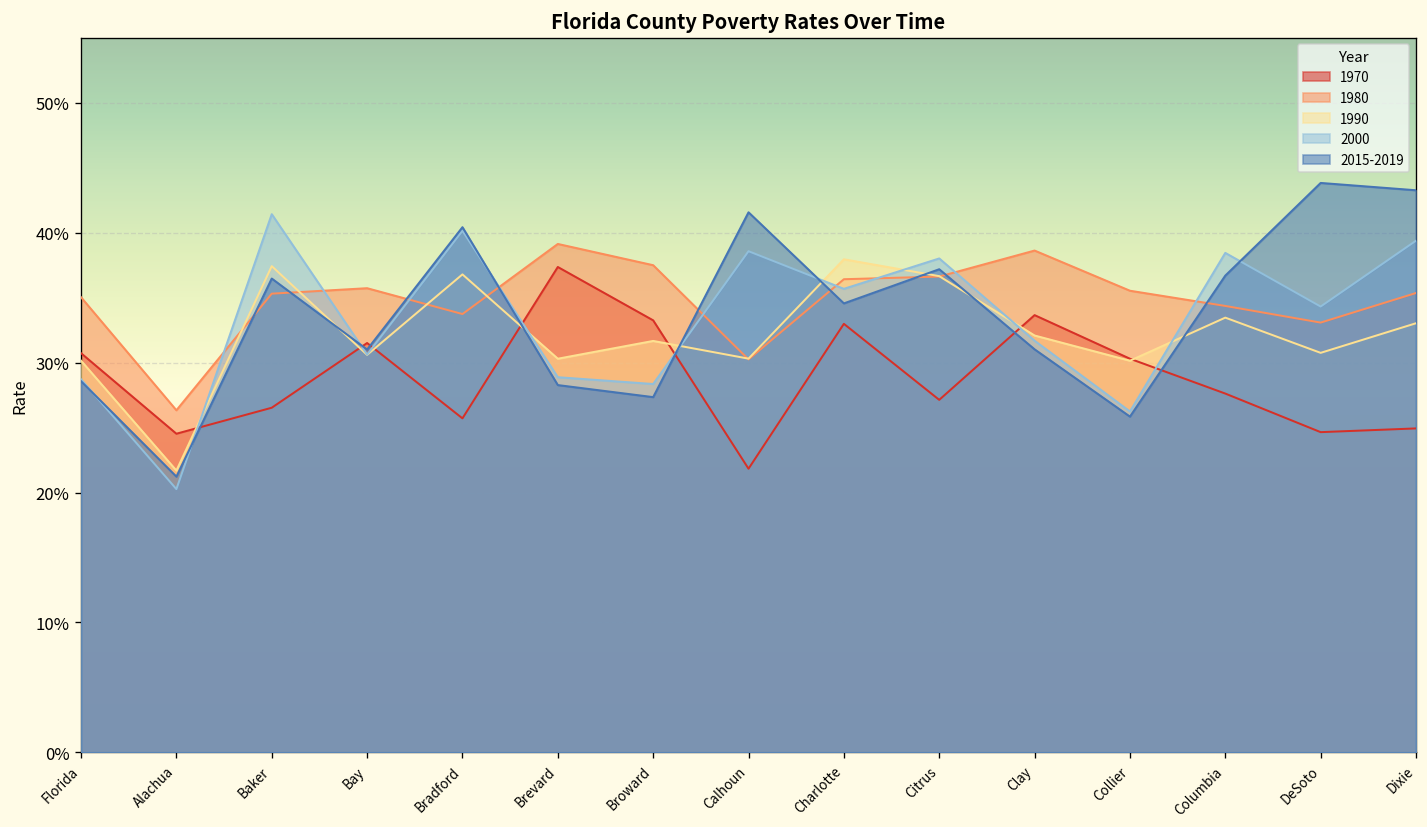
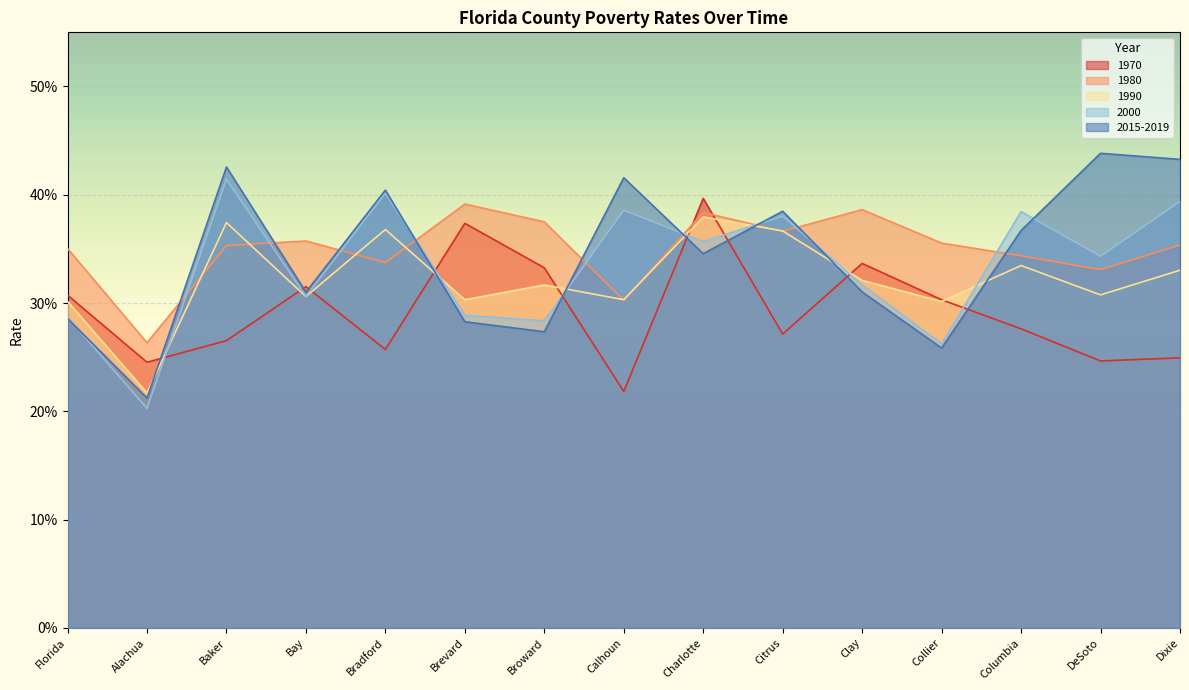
2015-2019, Baker: 36.5% -> 42.6%
1970, Charlotte: 33.0% -> 39.7%
1980, Charlotte: 36.4% -> 38.4%
2015-2019, Citrus: 37.2% -> 38.5%
